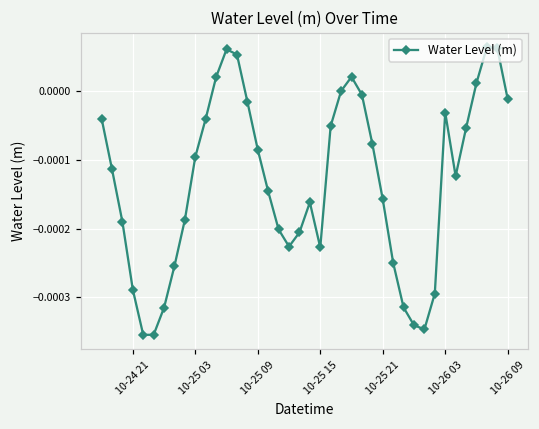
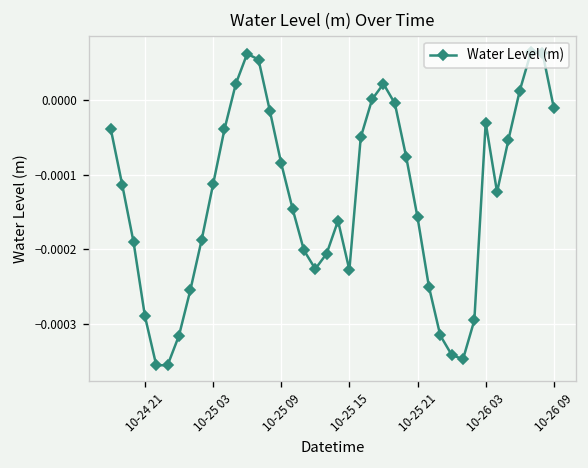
10-25 03: -0.00010 -> -0.00011
